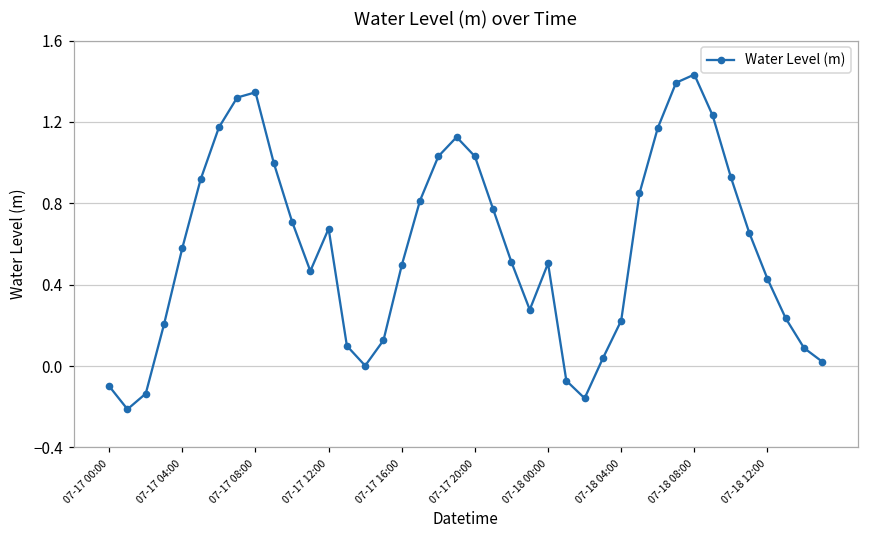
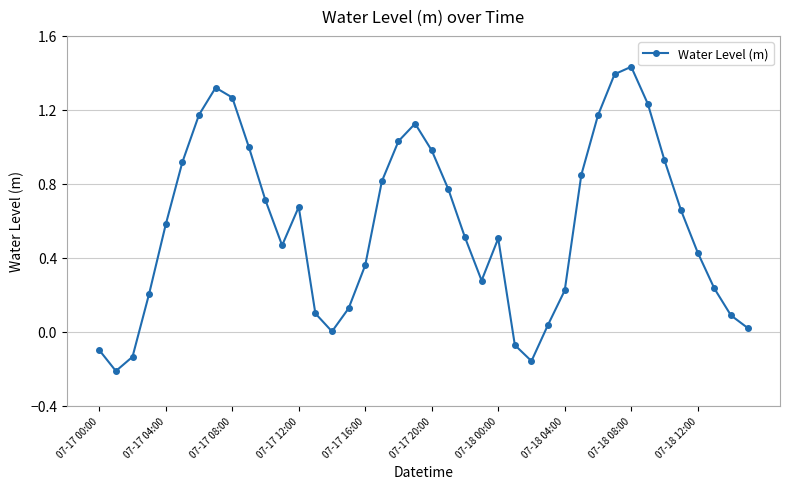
07-17 08:00: 1.35 -> 1.27
07-17 16:00: 0.50 -> 0.36
07-17 20:00: 1.03 -> 0.98
